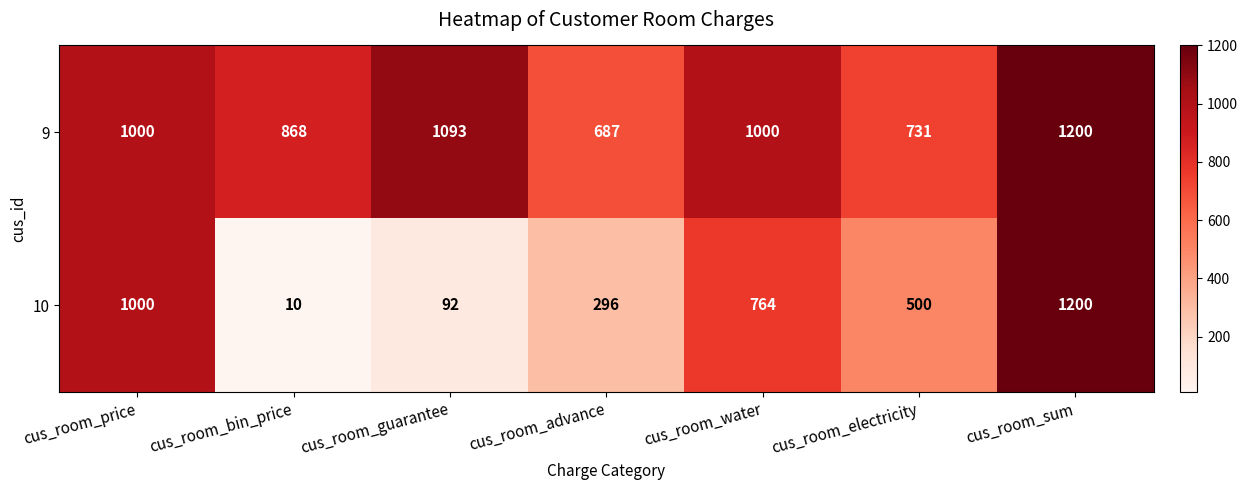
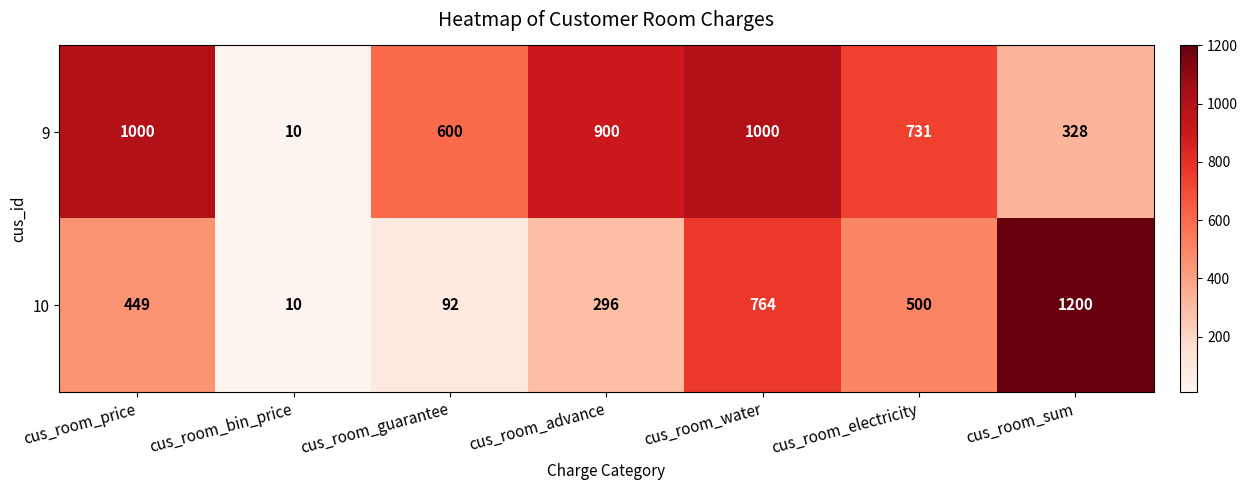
9, cus_room_bin_price: 868 -> 10
9, cus_room_guarantee: 1093 -> 600
9, cus_room_advance: 687 -> 900
9, cus_room_sum: 1200 -> 328
10, cus_room_price: 1000 -> 449
